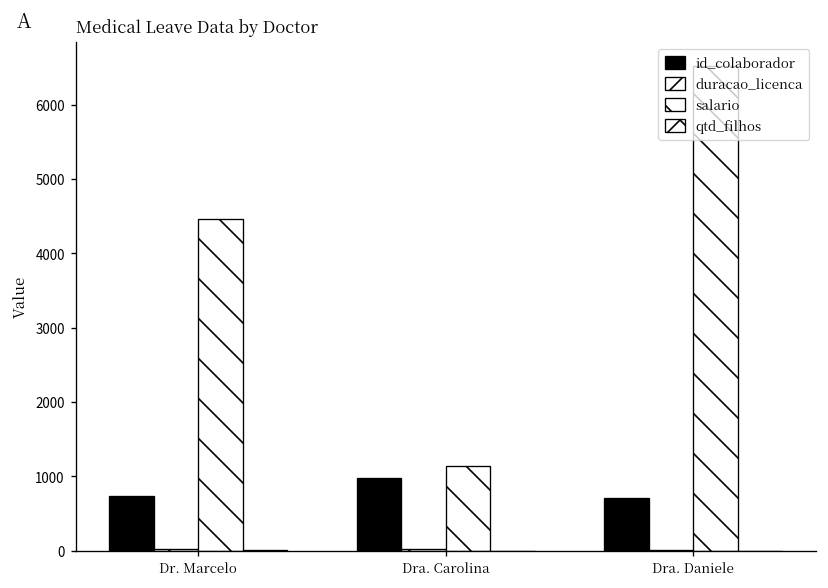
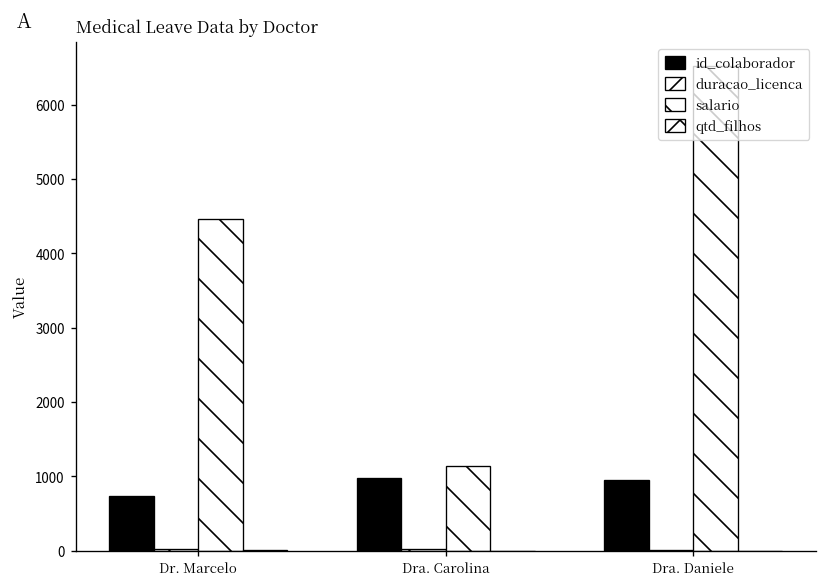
id_colaborador, Dra. Daniele: 700 -> 900
